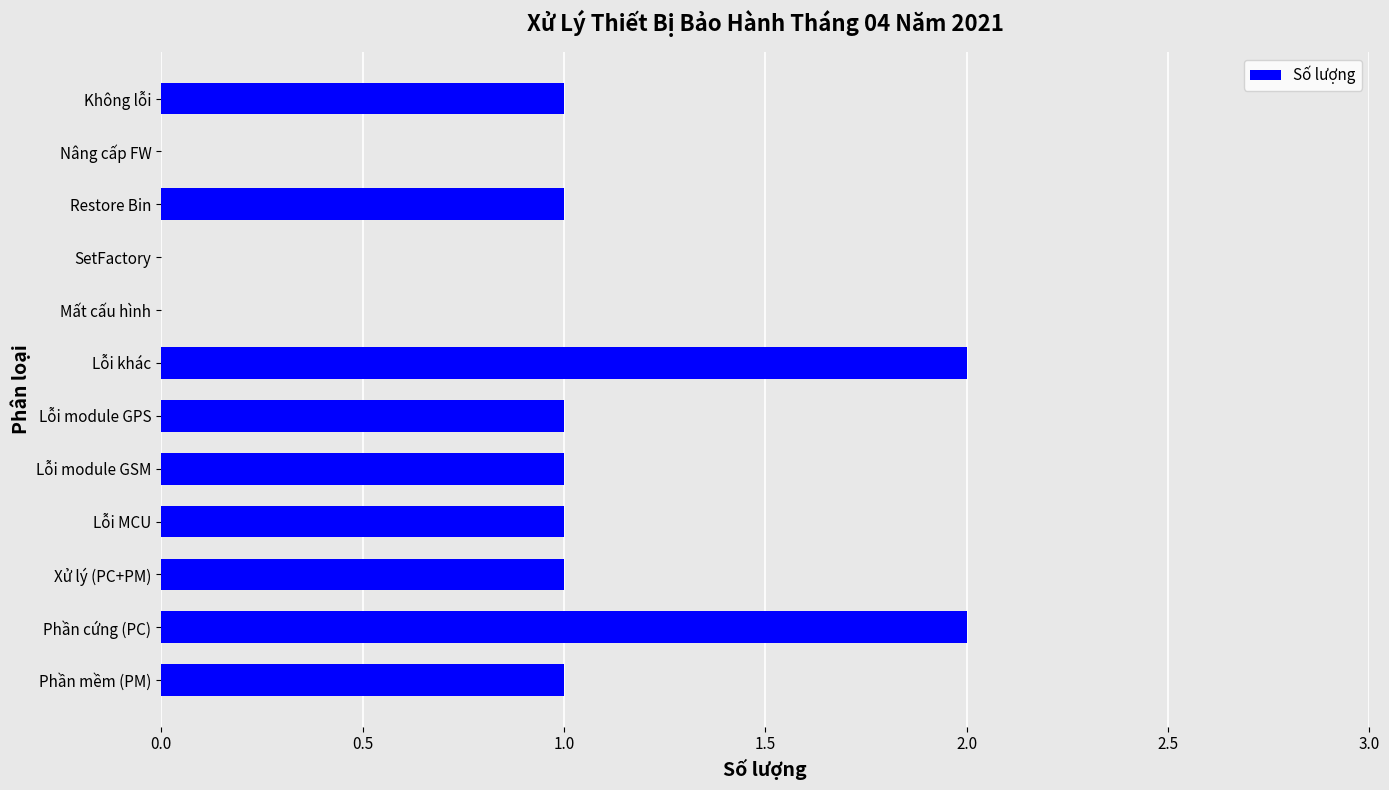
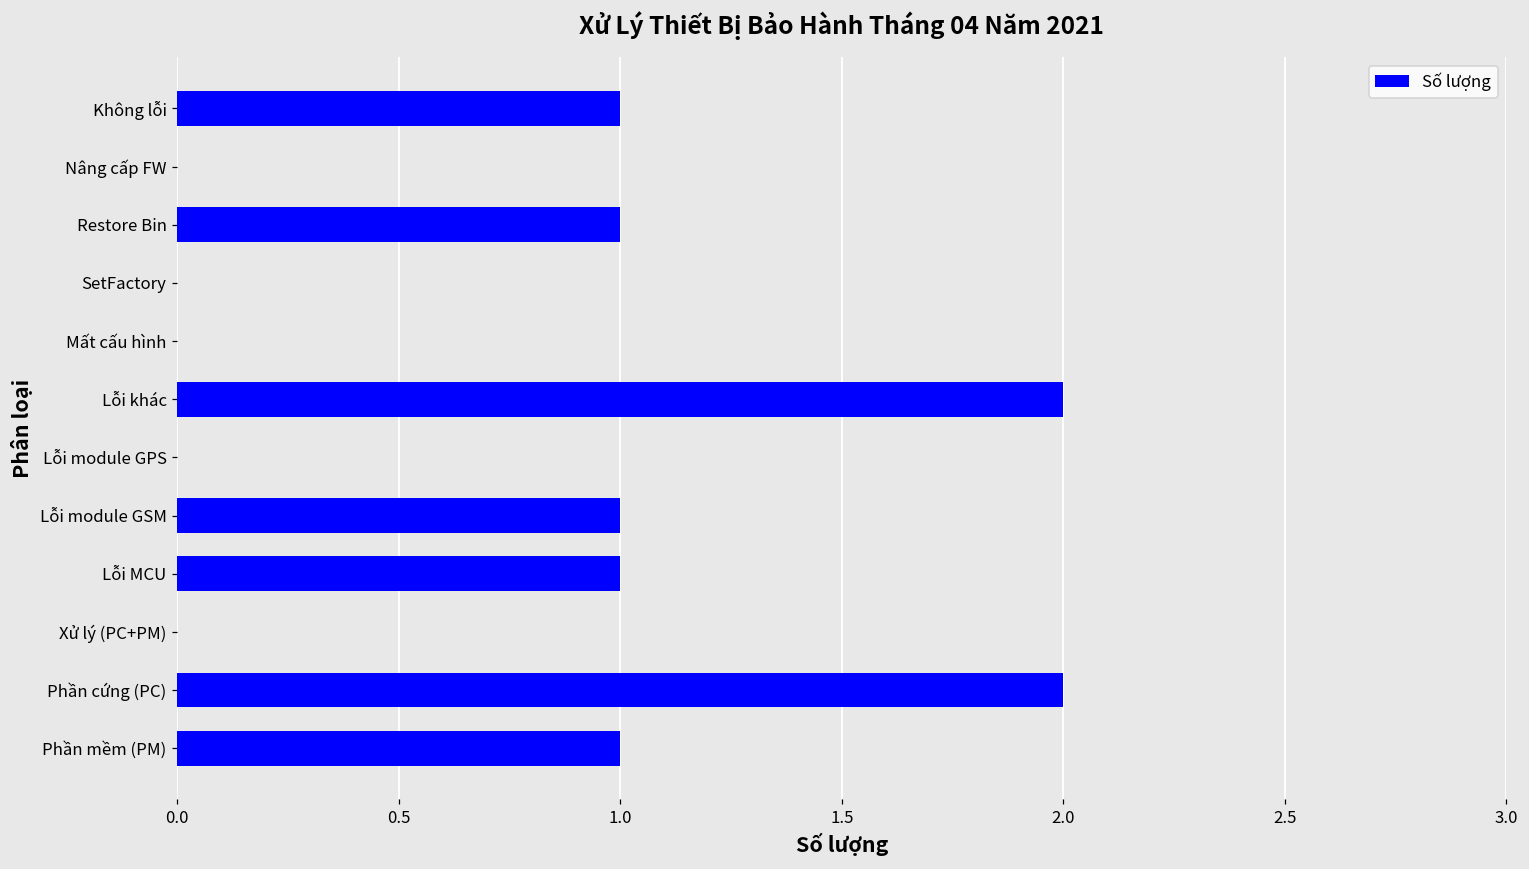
Lỗi module GPS: 1 -> 0
Xử lý (PC+PM): 1 -> 0
